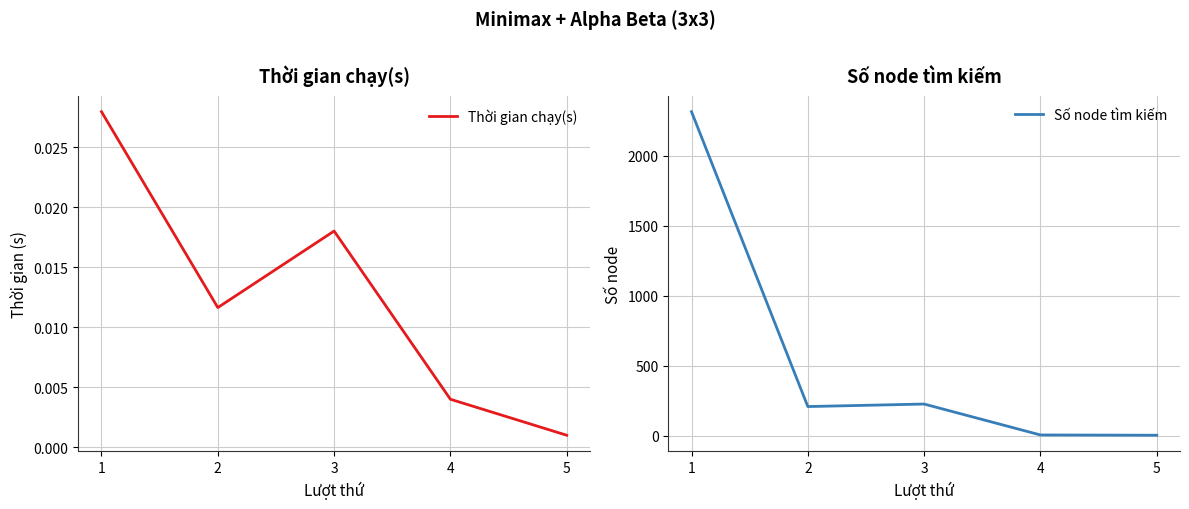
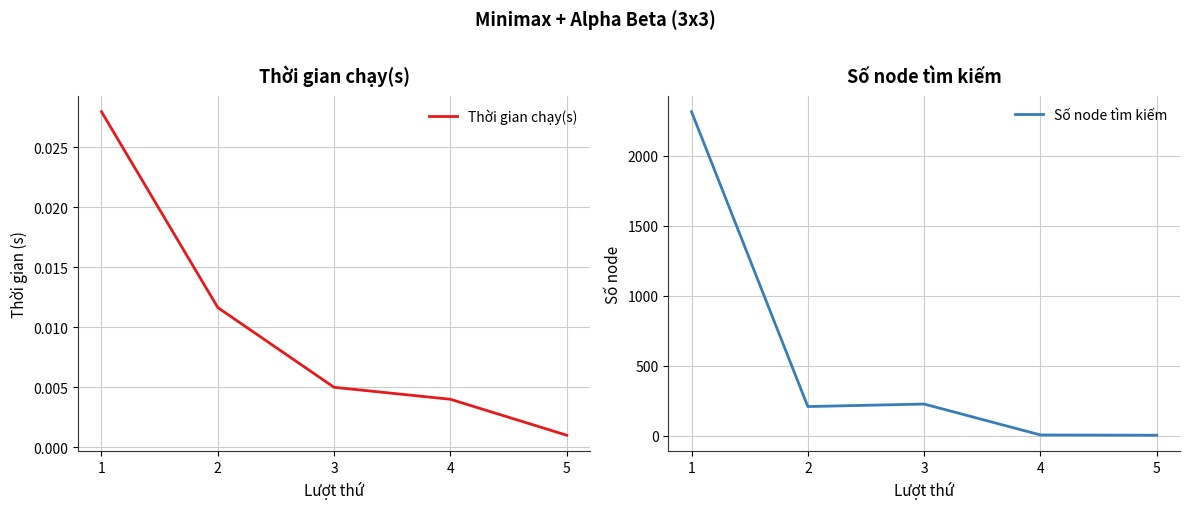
Thời gian chạy(s), 3: 0.0180 -> 0.0050
